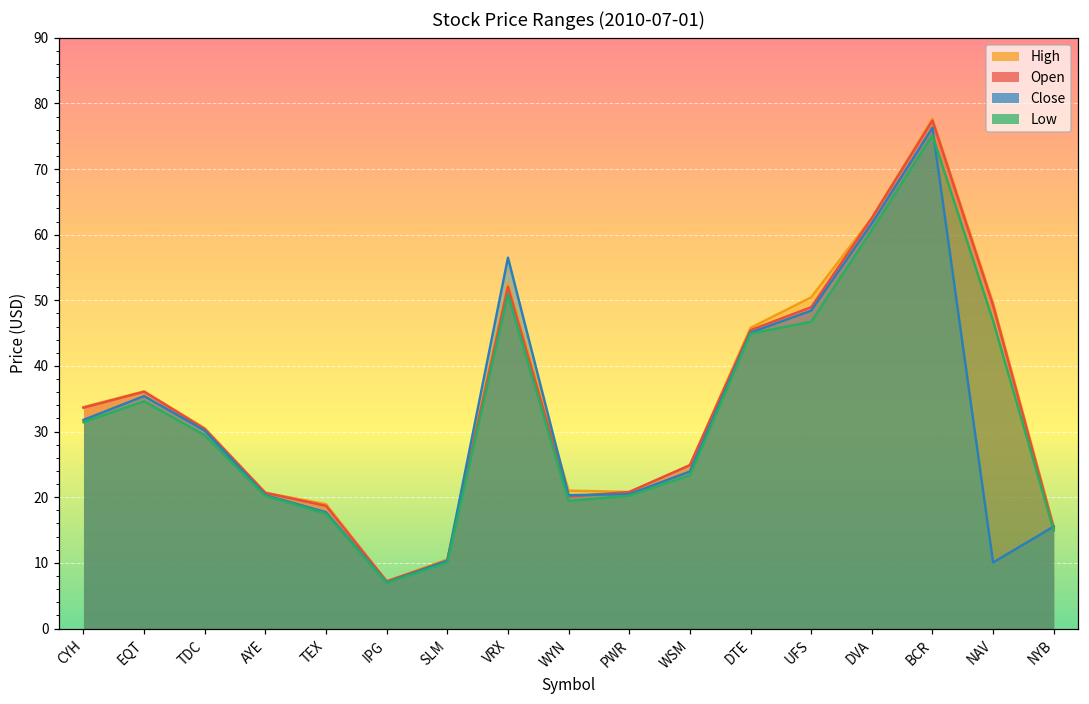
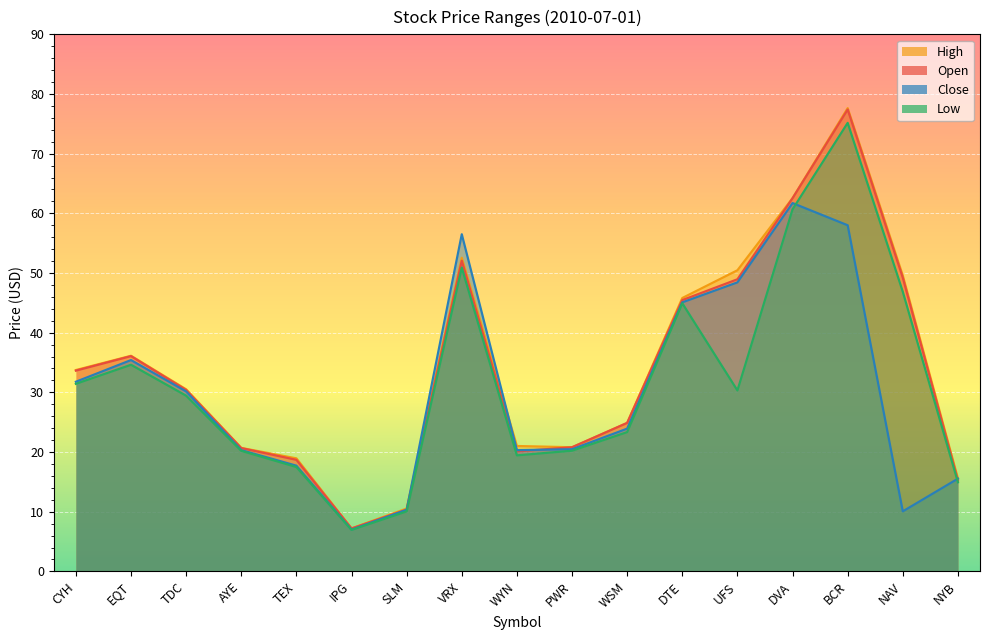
Low, UFS: 47 -> 30
Close, BCR: 76 -> 58
